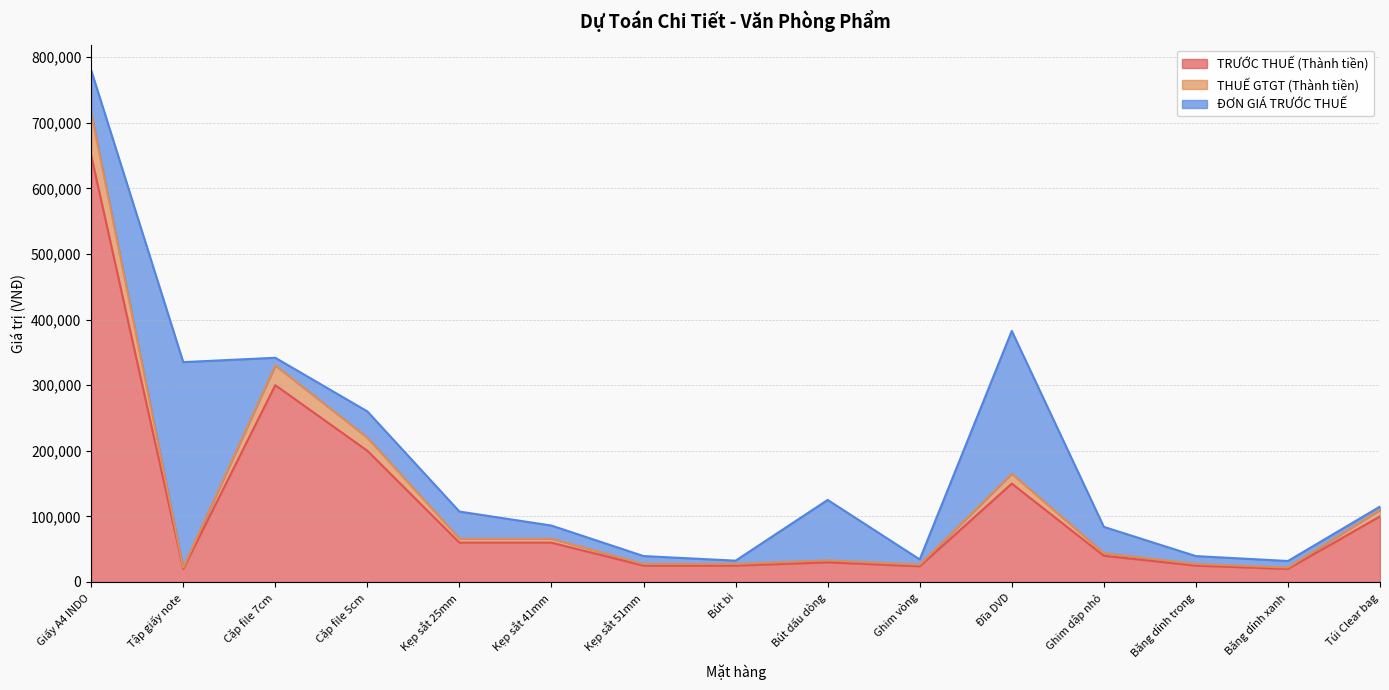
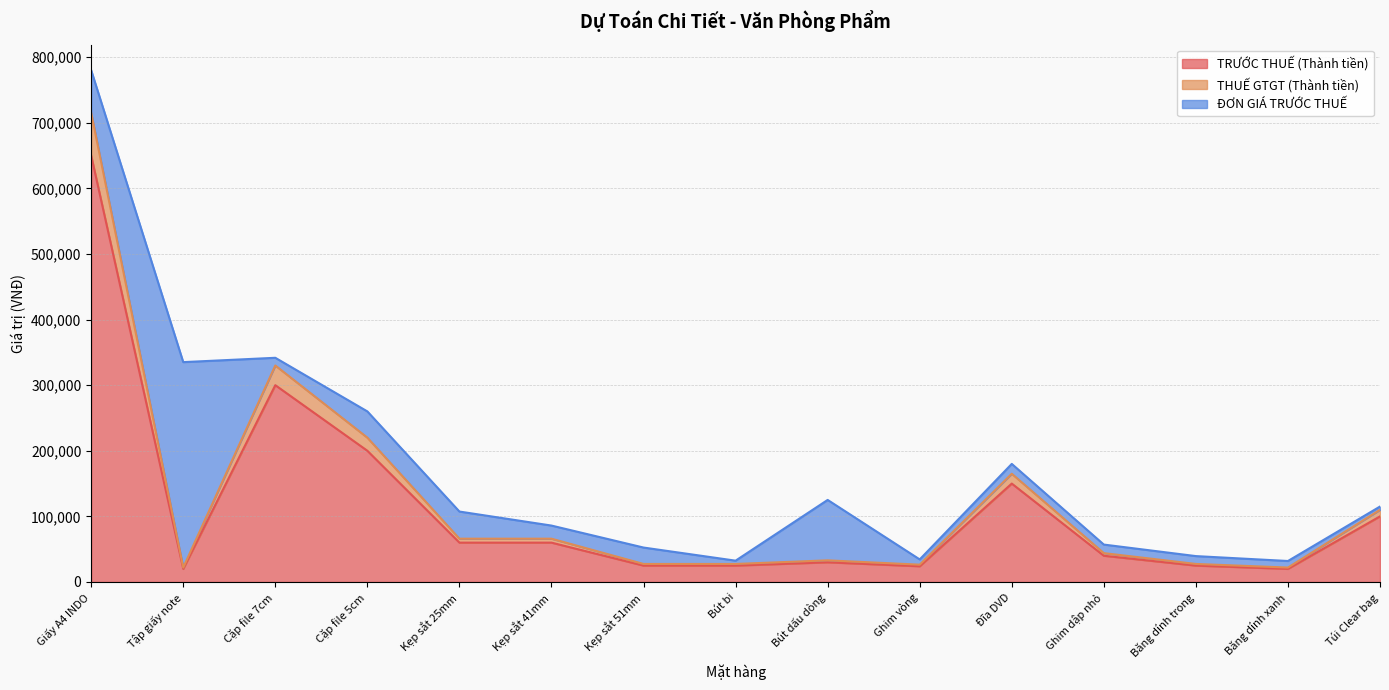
ĐƠN GIÁ TRƯỚC THUẾ, Kẹp sắt 51mm: 10,000 -> 30,000
ĐƠN GIÁ TRƯỚC THUẾ, Đĩa DVD: 220,000 -> 20,000
ĐƠN GIÁ TRƯỚC THUẾ, Ghim dập nhỏ: 40,000 -> 10,000
